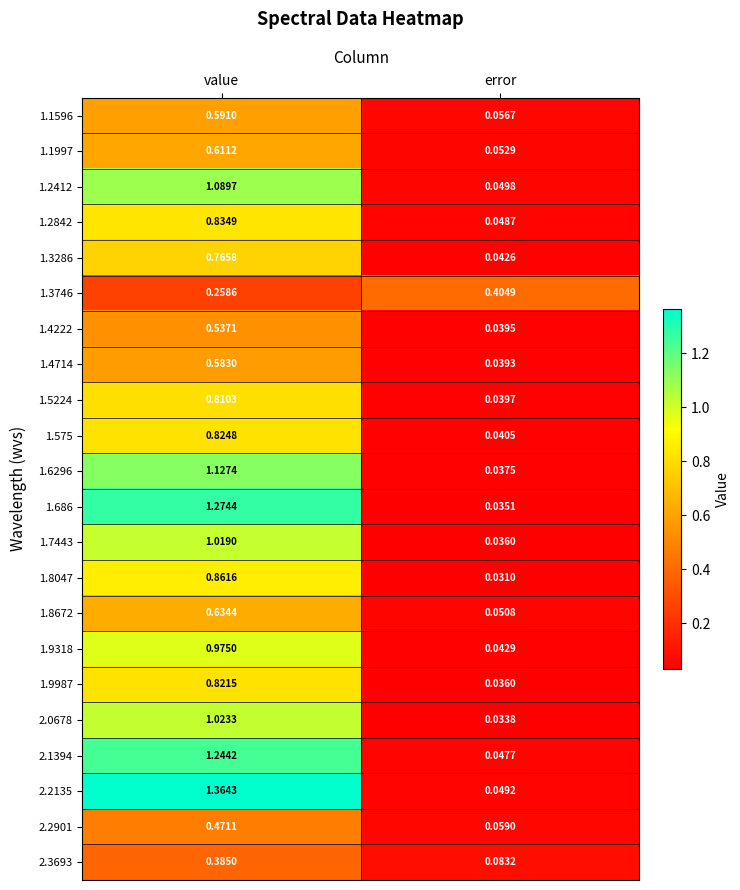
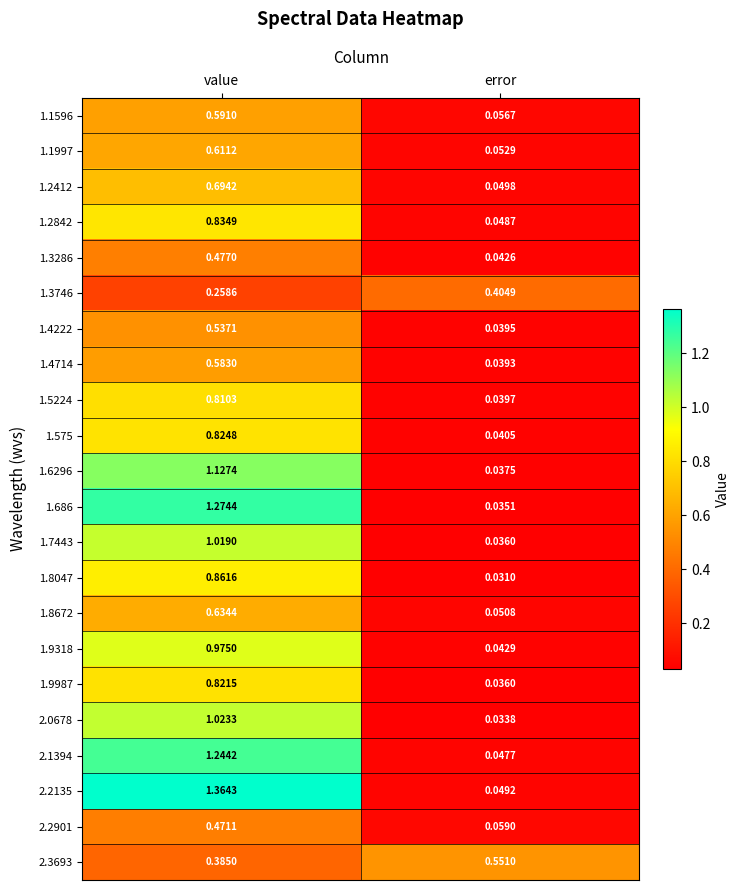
1.2412, value: 1.0897 -> 0.6942
1.3286, value: 0.7658 -> 0.4770
2.3693, error: 0.0832 -> 0.5510
